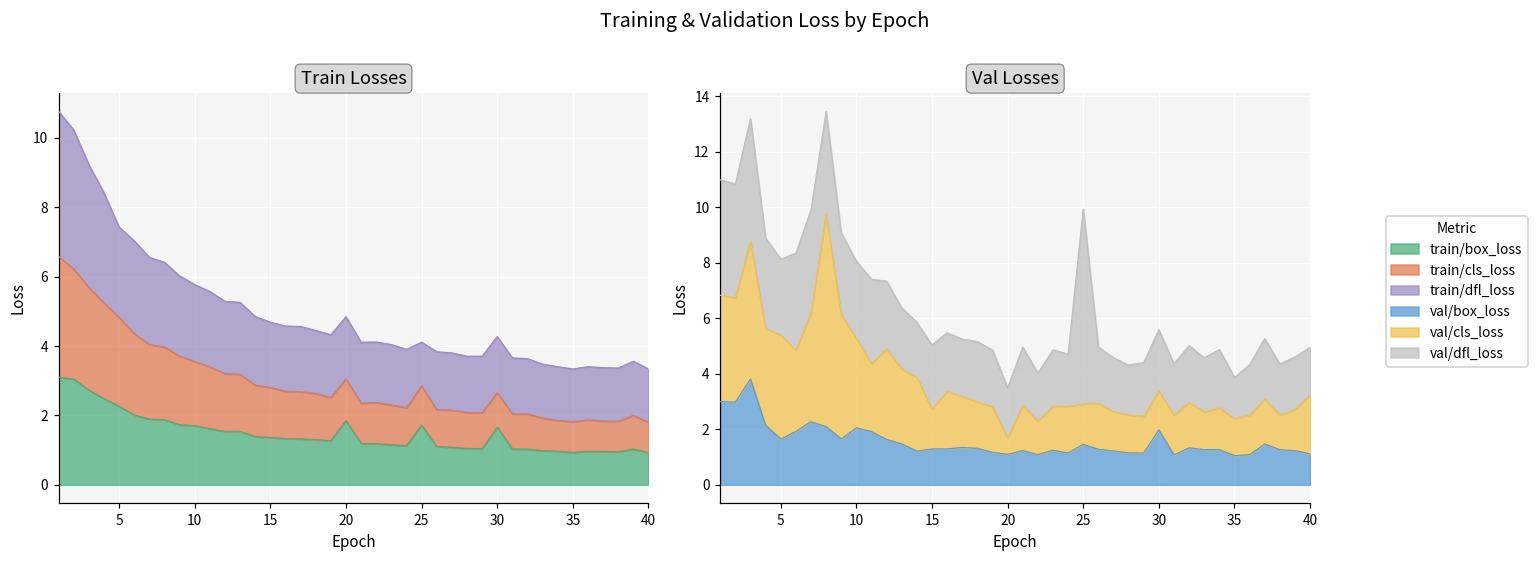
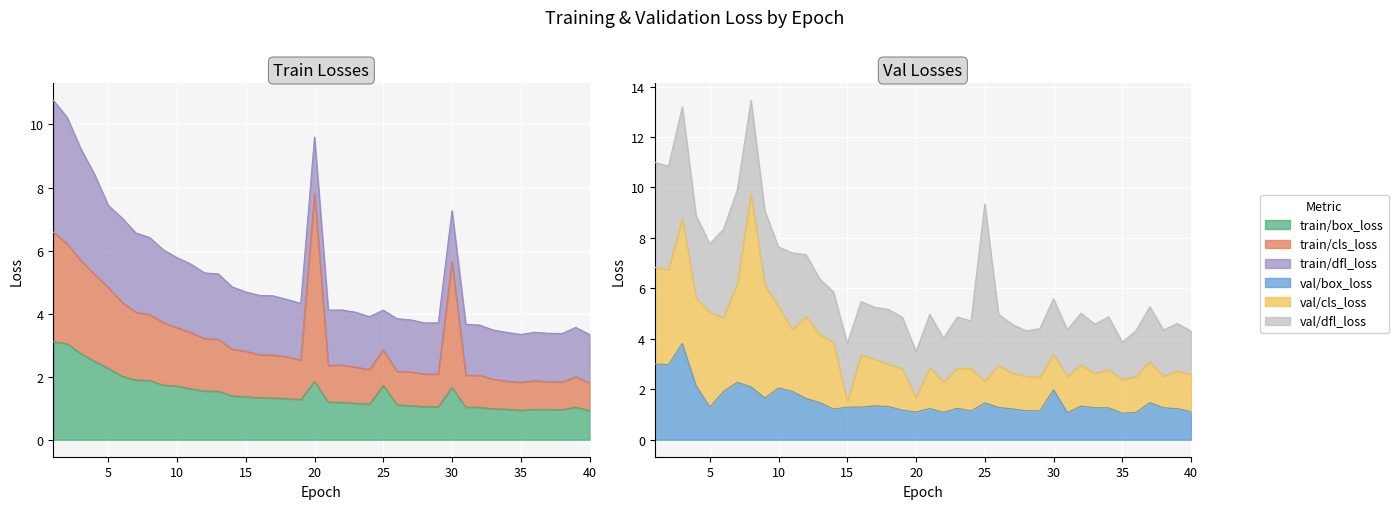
Train Losses, train/cls_loss, 20: 1.2 -> 6.0
Train Losses, train/cls_loss, 30: 1.0 -> 4.0
Val Losses, val/box_loss, 5: 1.7 -> 1.3
Val Losses, val/dfl_loss, 10: 2.8 -> 2.4
Val Losses, val/cls_loss, 15: 1.4 -> 0.2
Val Losses, val/cls_loss, 25: 1.5 -> 0.9
Val Losses, val/cls_loss, 40: 2.1 -> 1.5
